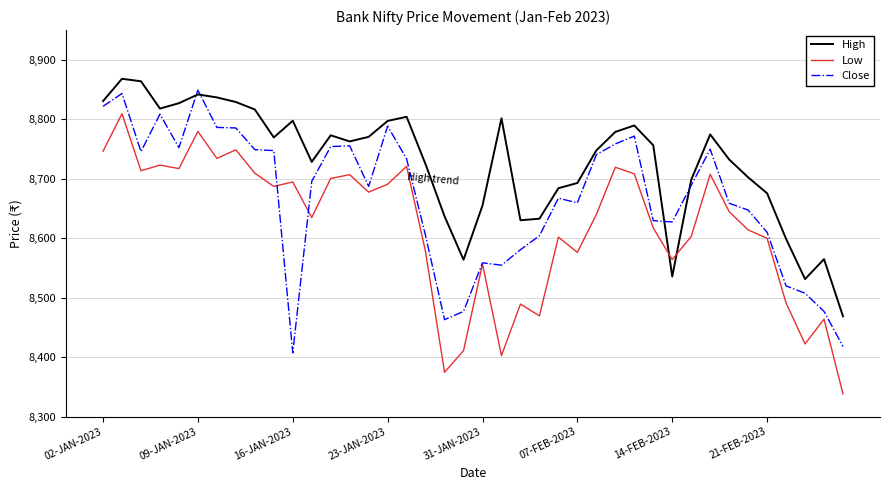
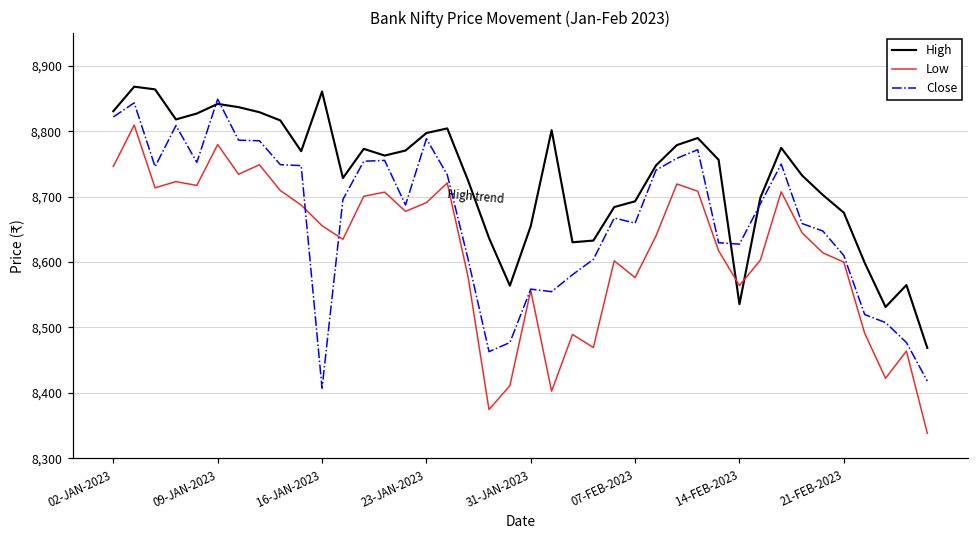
High, 16-JAN-2023: 8,800 -> 8,860
Low, 16-JAN-2023: 8,690 -> 8,660
